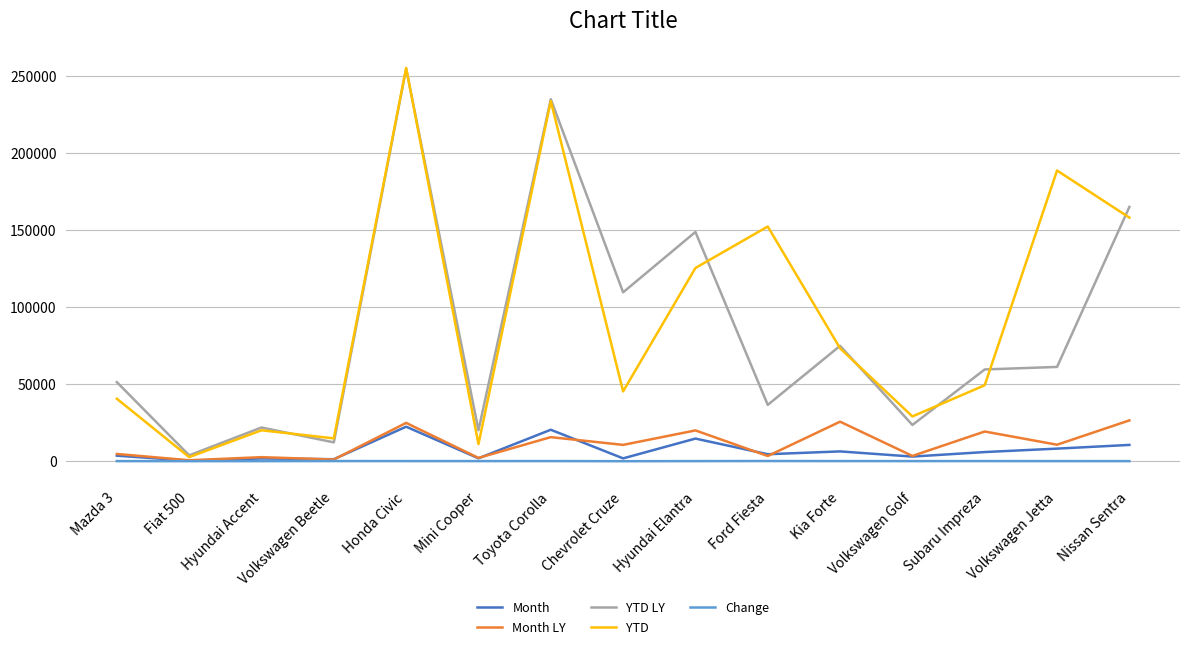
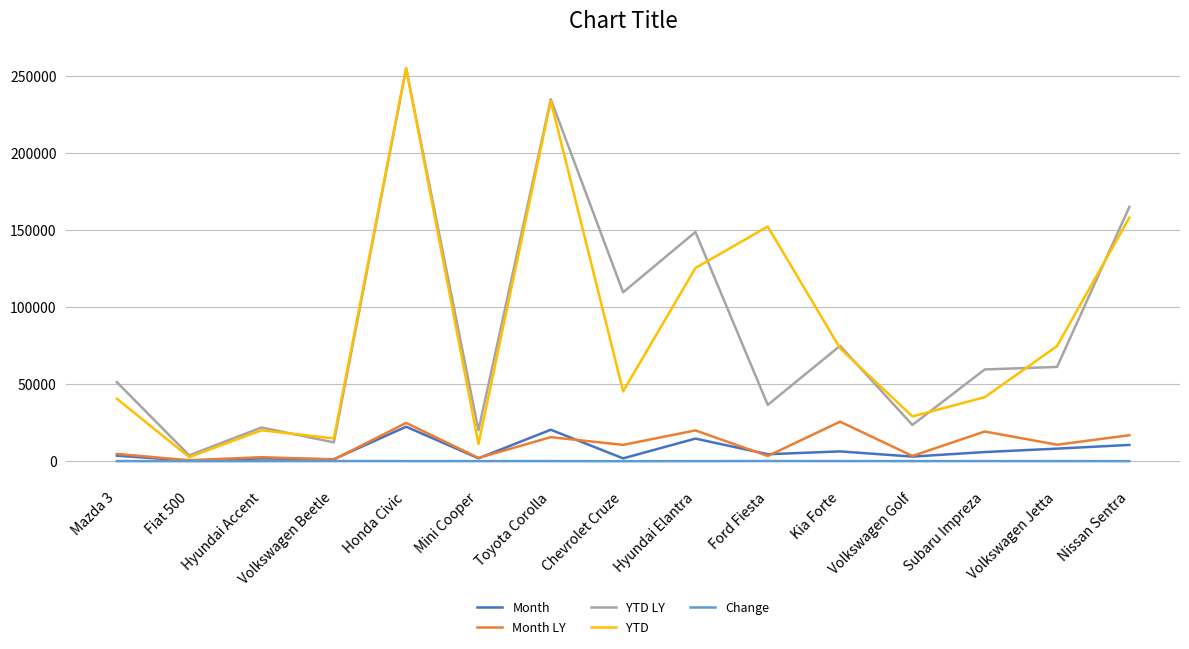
YTD, Subaru Impreza: 49000 -> 41000
YTD, Volkswagen Jetta: 189000 -> 75000
Month LY, Nissan Sentra: 26000 -> 17000
